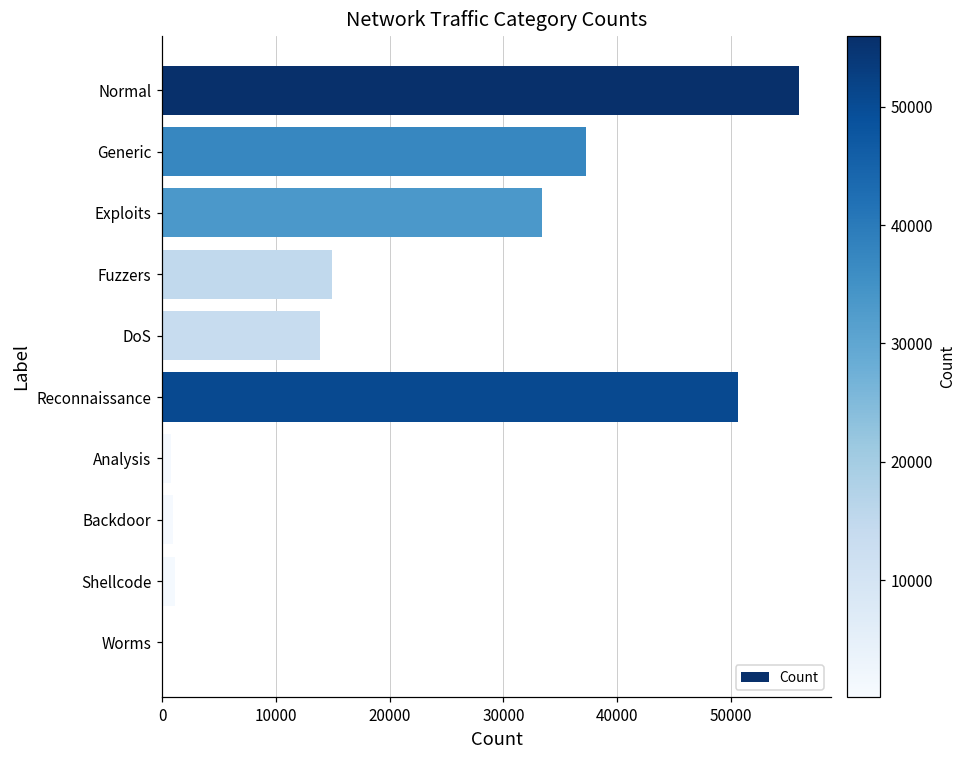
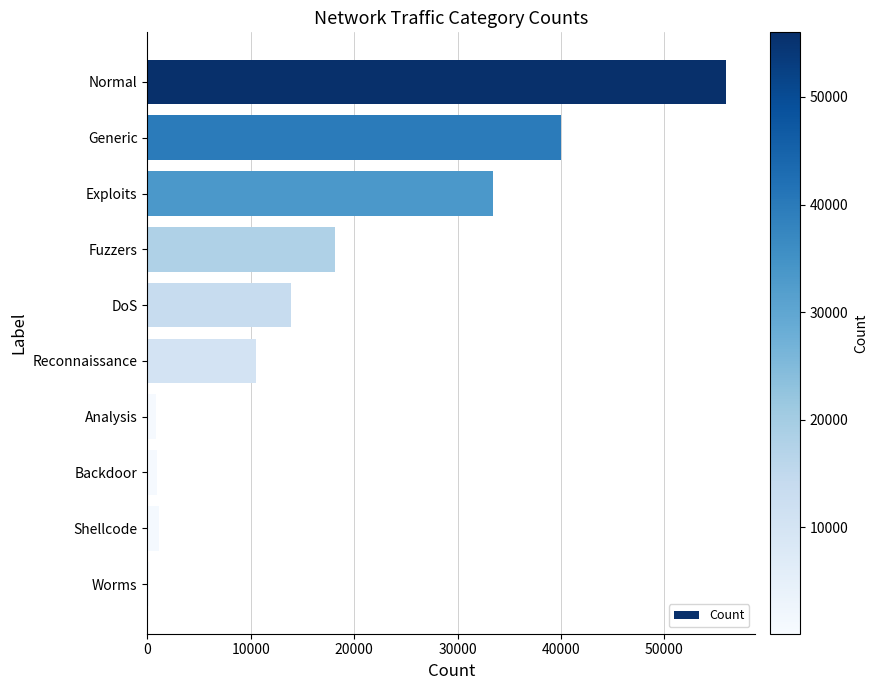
Generic: 37300 -> 40000
Fuzzers: 15000 -> 18200
Reconnaissance: 50600 -> 10500
